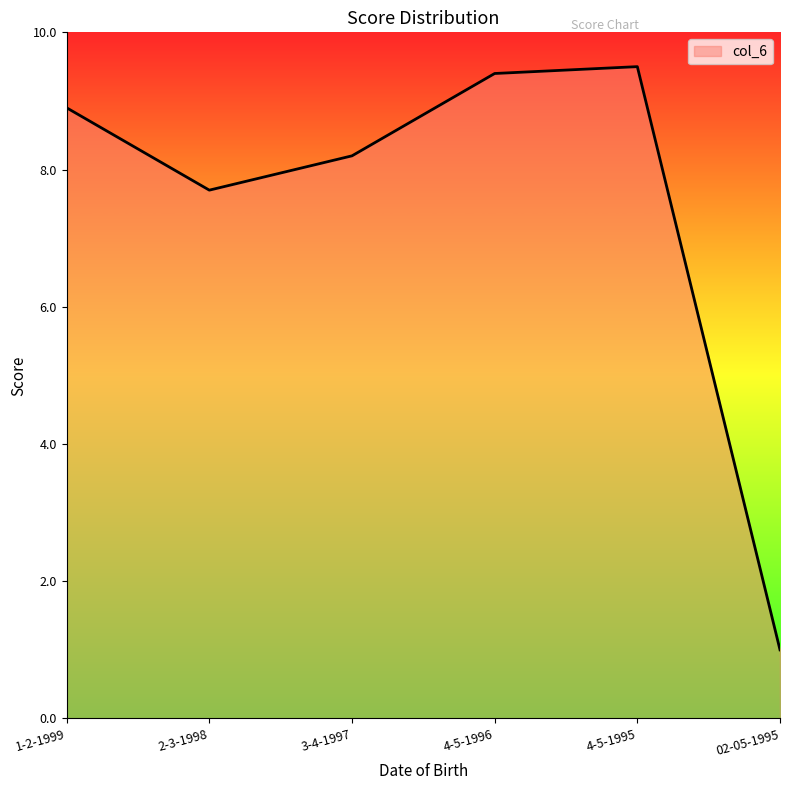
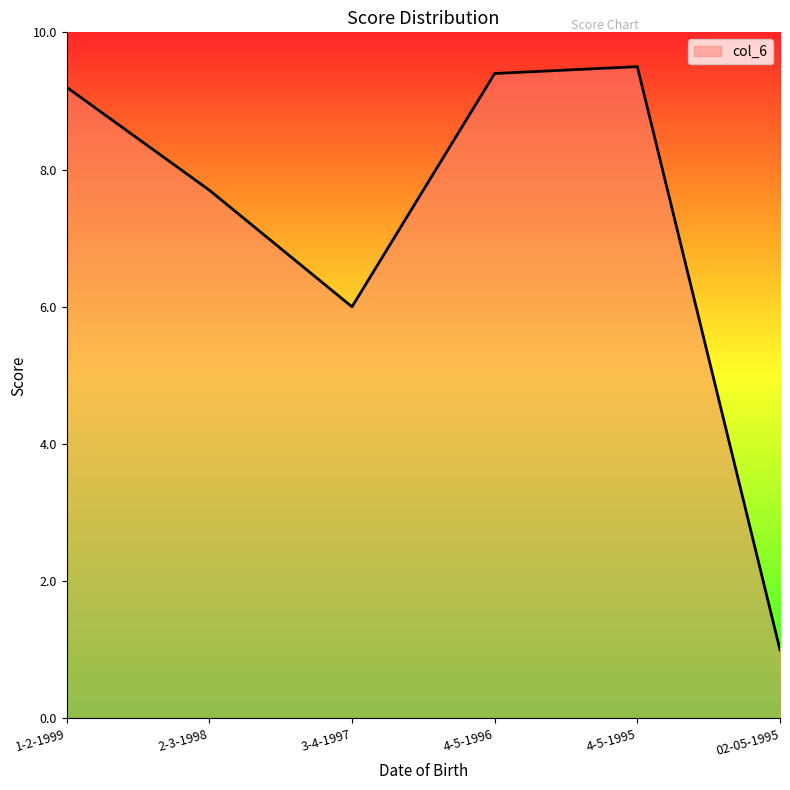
1-2-1999: 8.9 -> 9.2
3-4-1997: 8.2 -> 6.0
